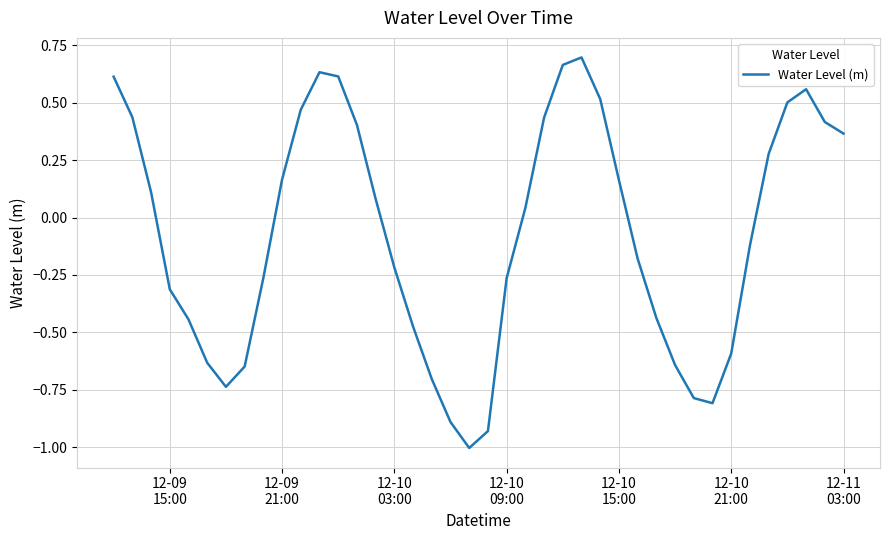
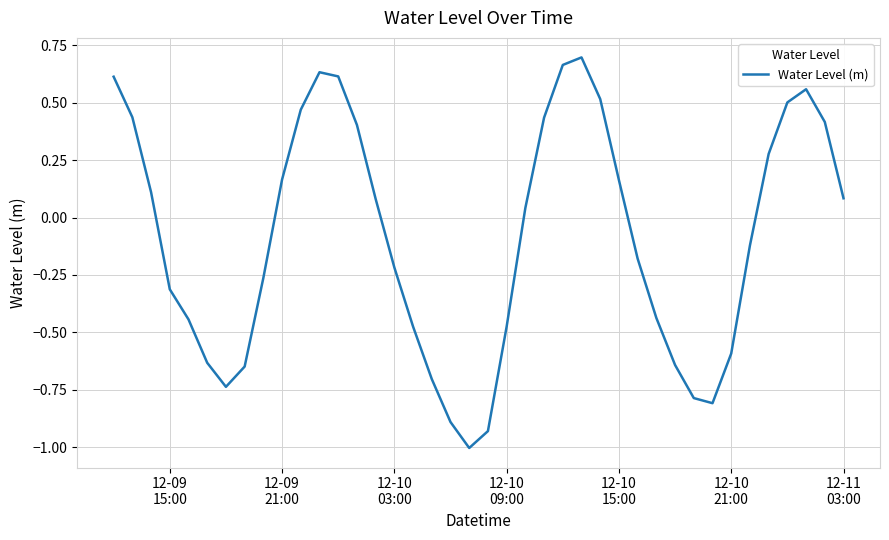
12-10 09:00: -0.26 -> -0.48
12-11 03:00: 0.37 -> 0.08
